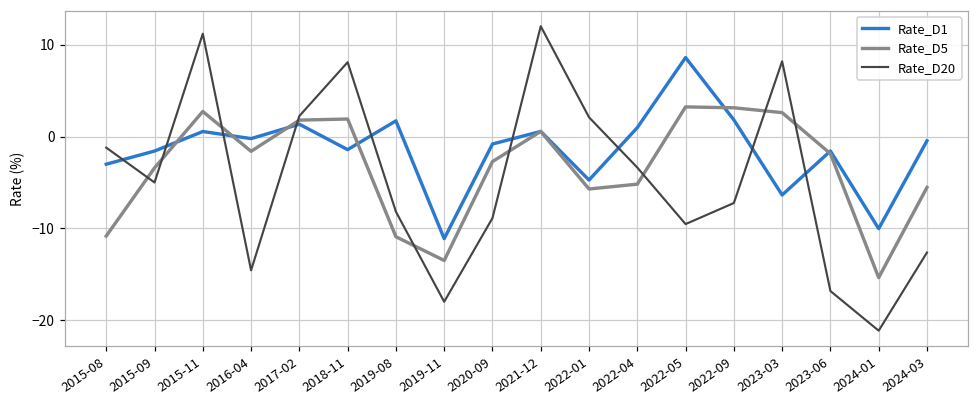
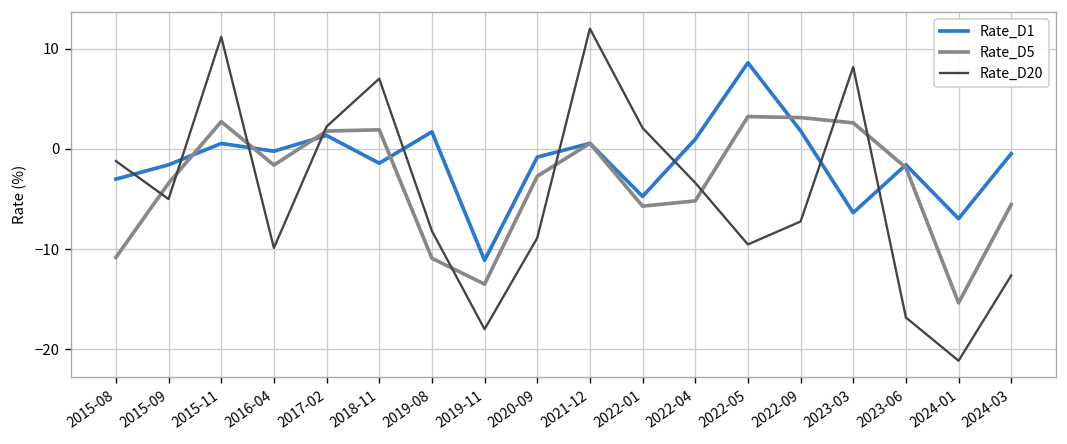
Rate_D20, 2016-04: -15 -> -10
Rate_D20, 2018-11: 8 -> 7
Rate_D1, 2024-01: -10 -> -7
